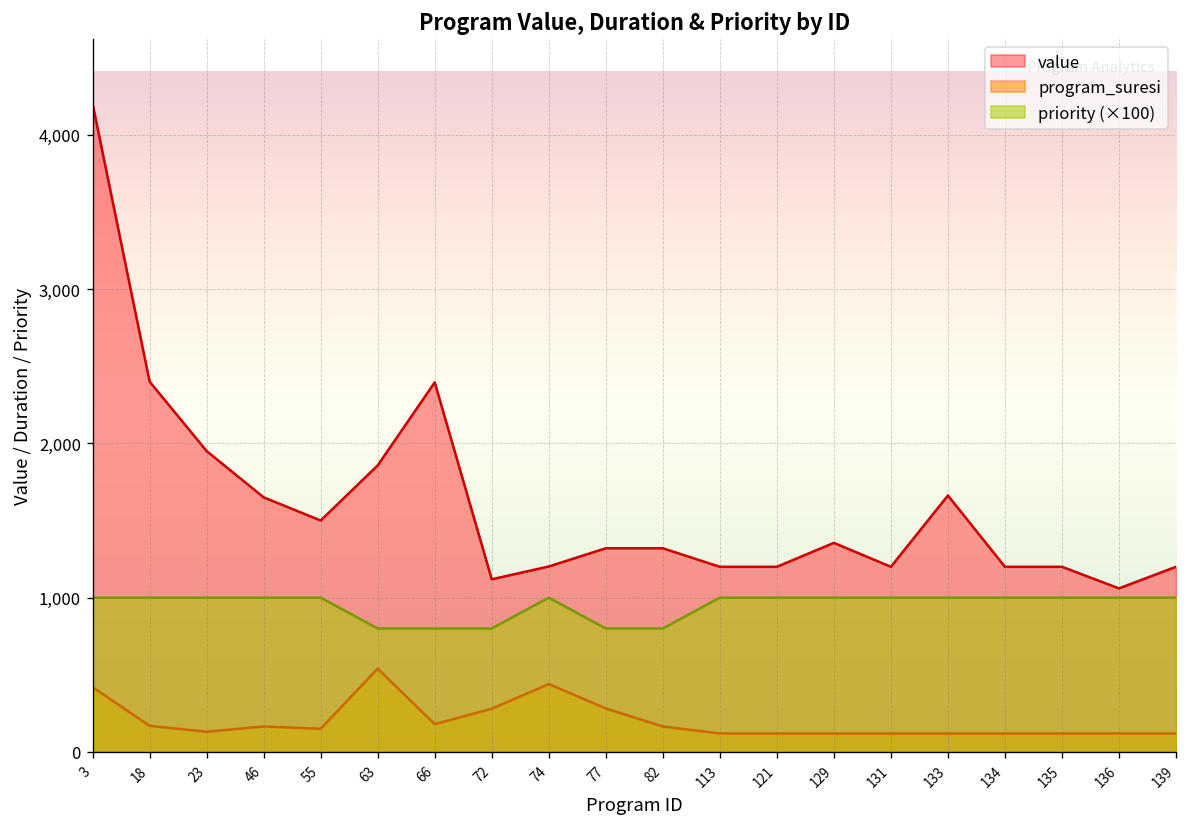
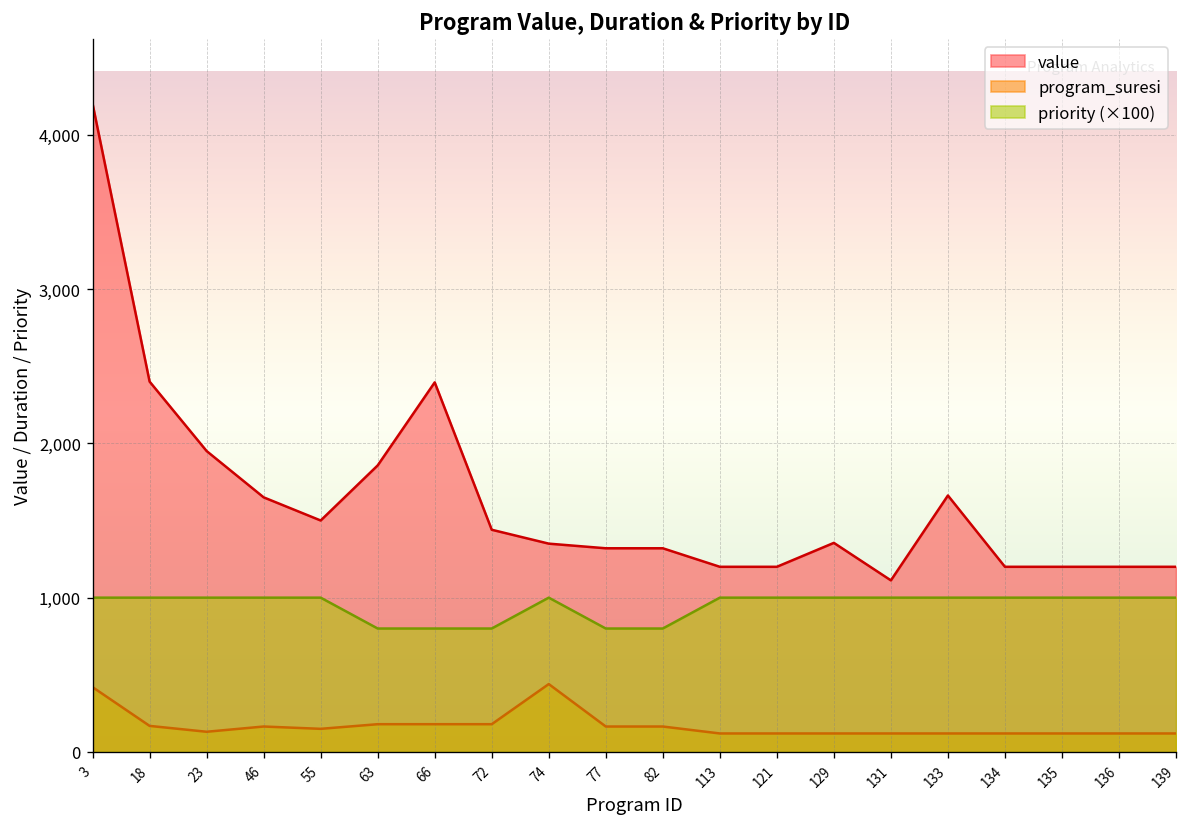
program_suresi, 63: 540 -> 180
value, 72: 1,120 -> 1,440
program_suresi, 72: 280 -> 180
value, 74: 1,200 -> 1,350
program_suresi, 77: 280 -> 170
value, 131: 1,200 -> 1,110
value, 136: 1,060 -> 1,200
